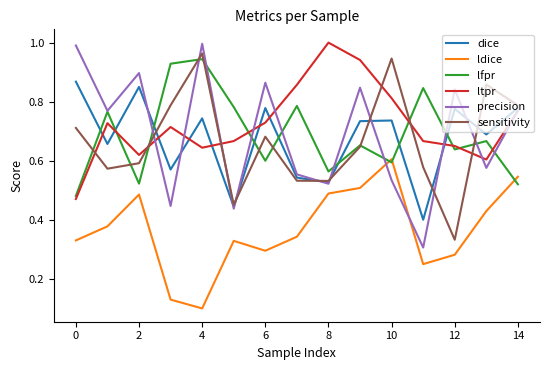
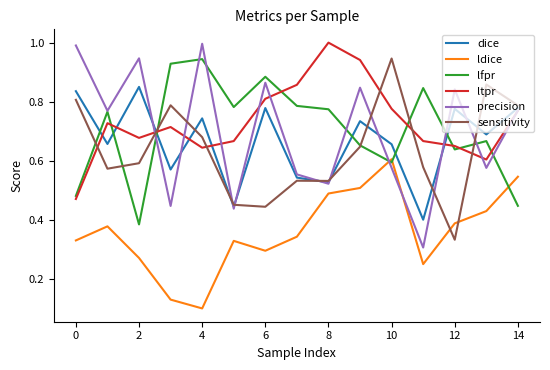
dice, 0: 0.87 -> 0.84
sensitivity, 0: 0.71 -> 0.81
ldice, 2: 0.49 -> 0.27
lfpr, 2: 0.52 -> 0.38
ltpr, 2: 0.62 -> 0.68
precision, 2: 0.90 -> 0.95
sensitivity, 4: 0.96 -> 0.68
lfpr, 6: 0.60 -> 0.88
ltpr, 6: 0.73 -> 0.81
sensitivity, 6: 0.68 -> 0.44
lfpr, 8: 0.56 -> 0.77
dice, 10: 0.74 -> 0.66
ltpr, 10: 0.81 -> 0.78
precision, 10: 0.53 -> 0.58
ldice, 12: 0.28 -> 0.39
lfpr, 14: 0.52 -> 0.45
